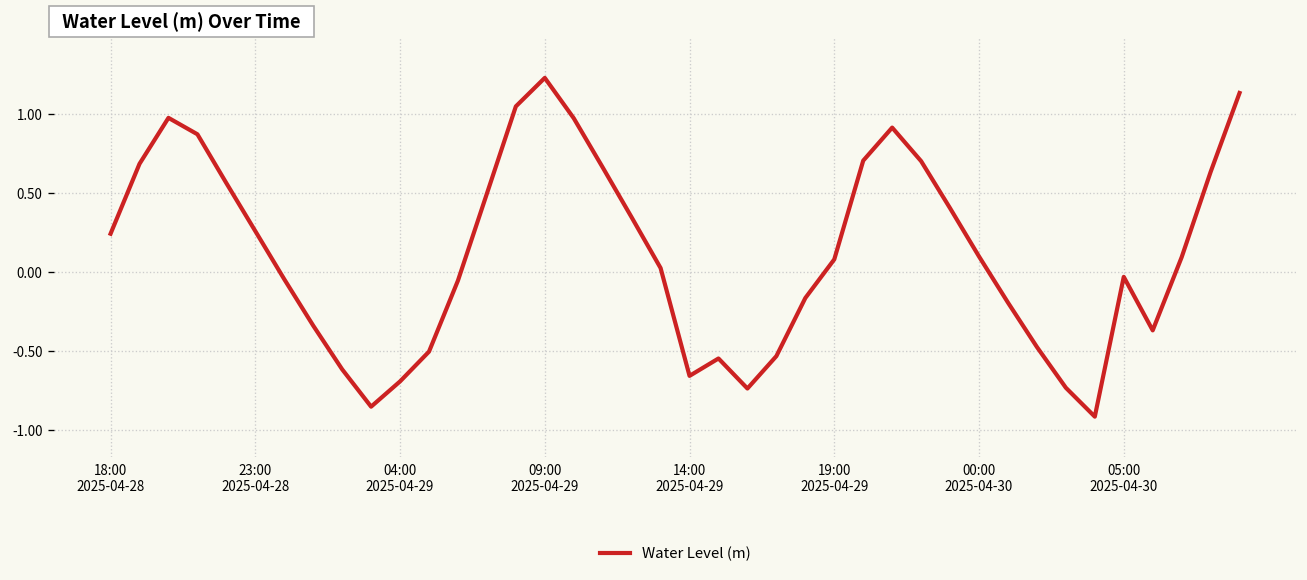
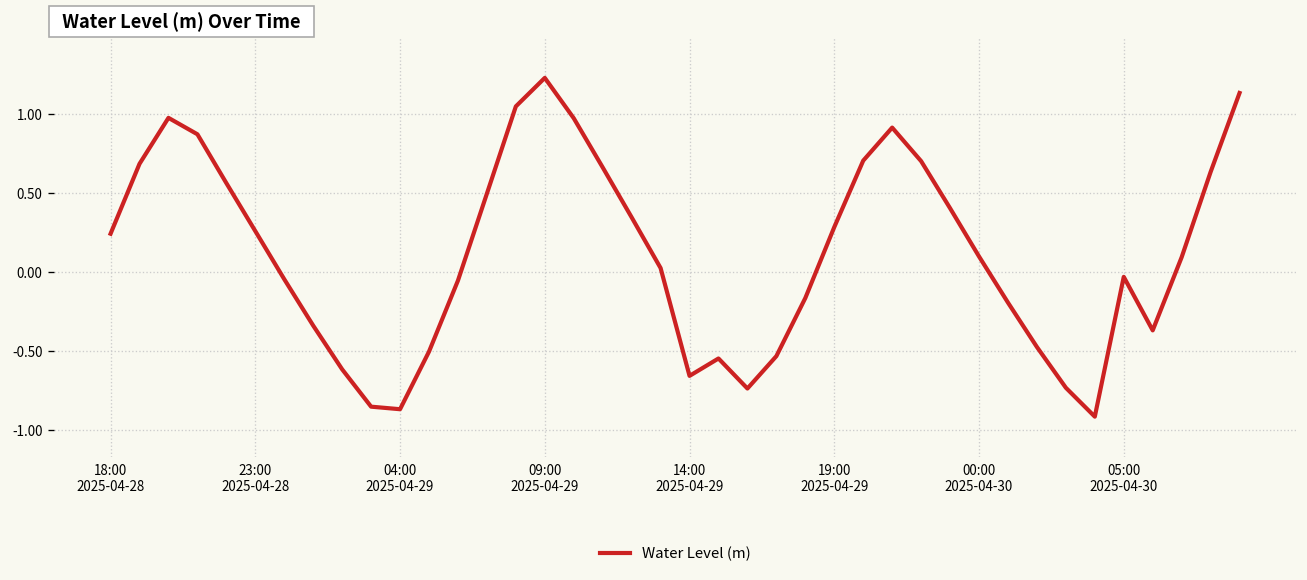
04:00 2025-04-29: -0.69 -> -0.87
19:00 2025-04-29: 0.08 -> 0.28
